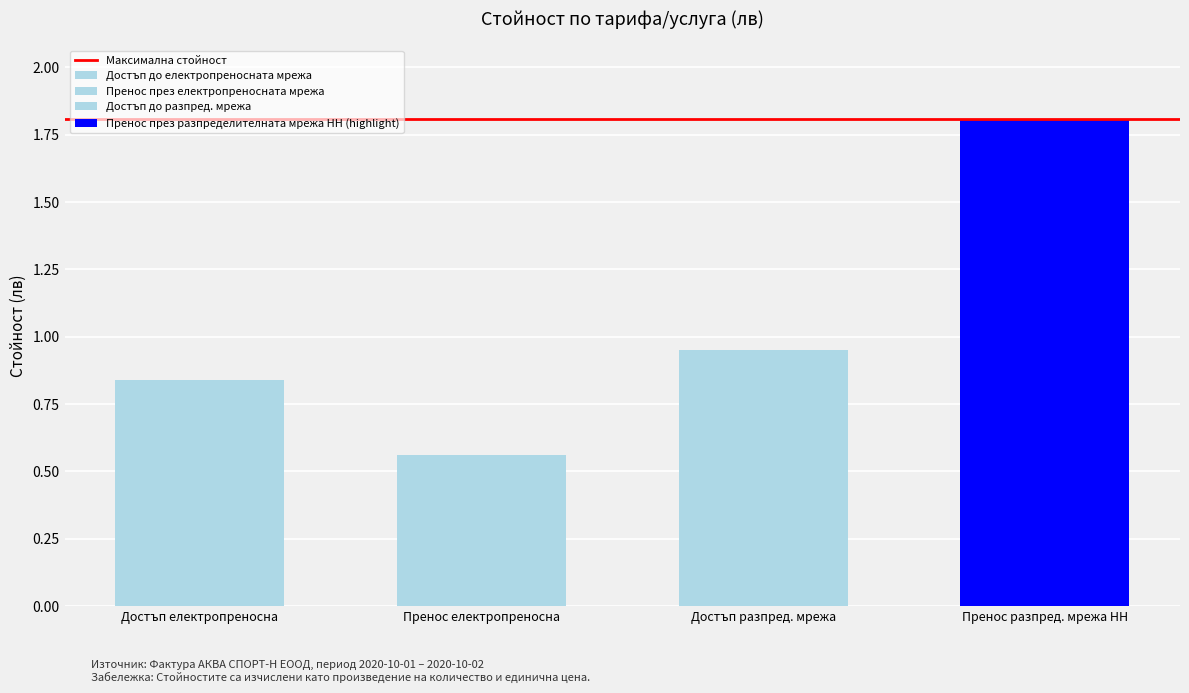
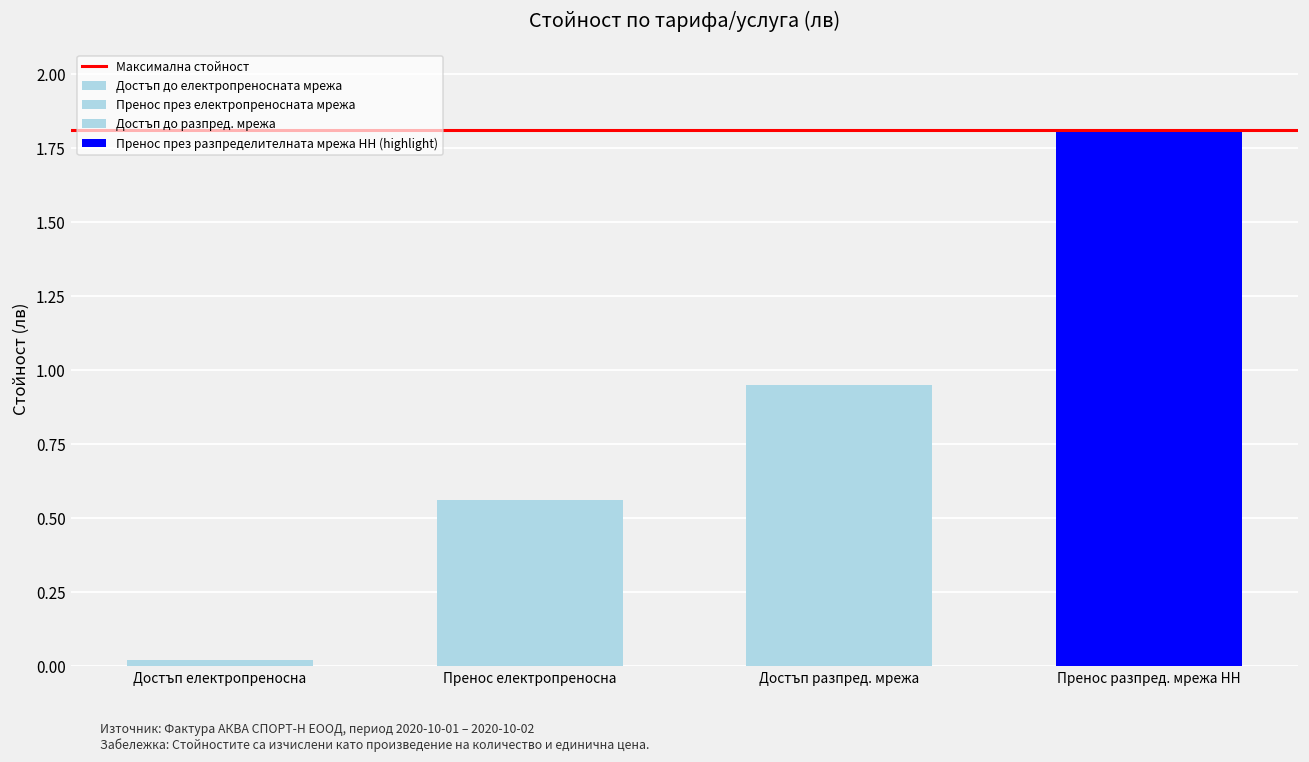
Достъп електропреносна: 0.84 -> 0.02
